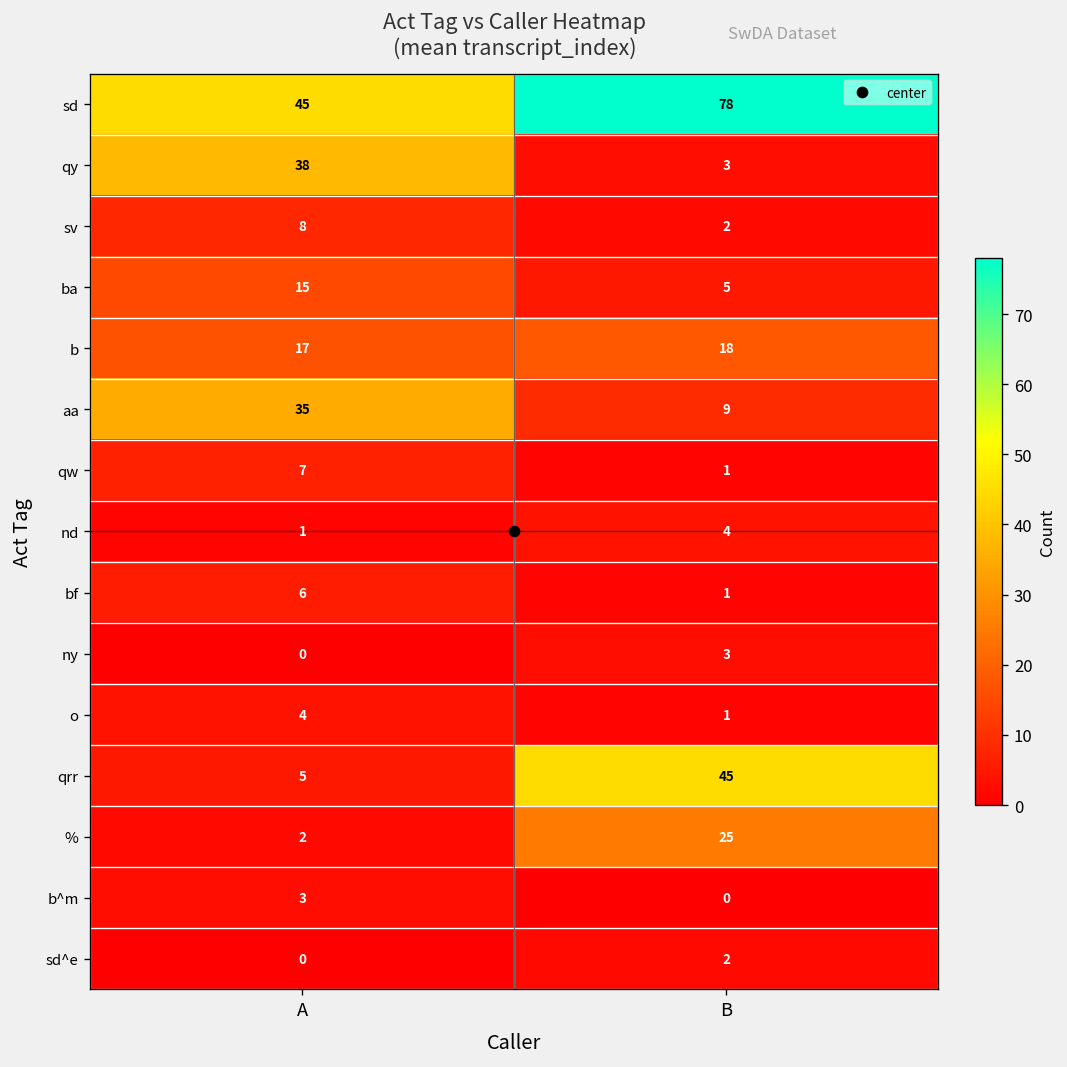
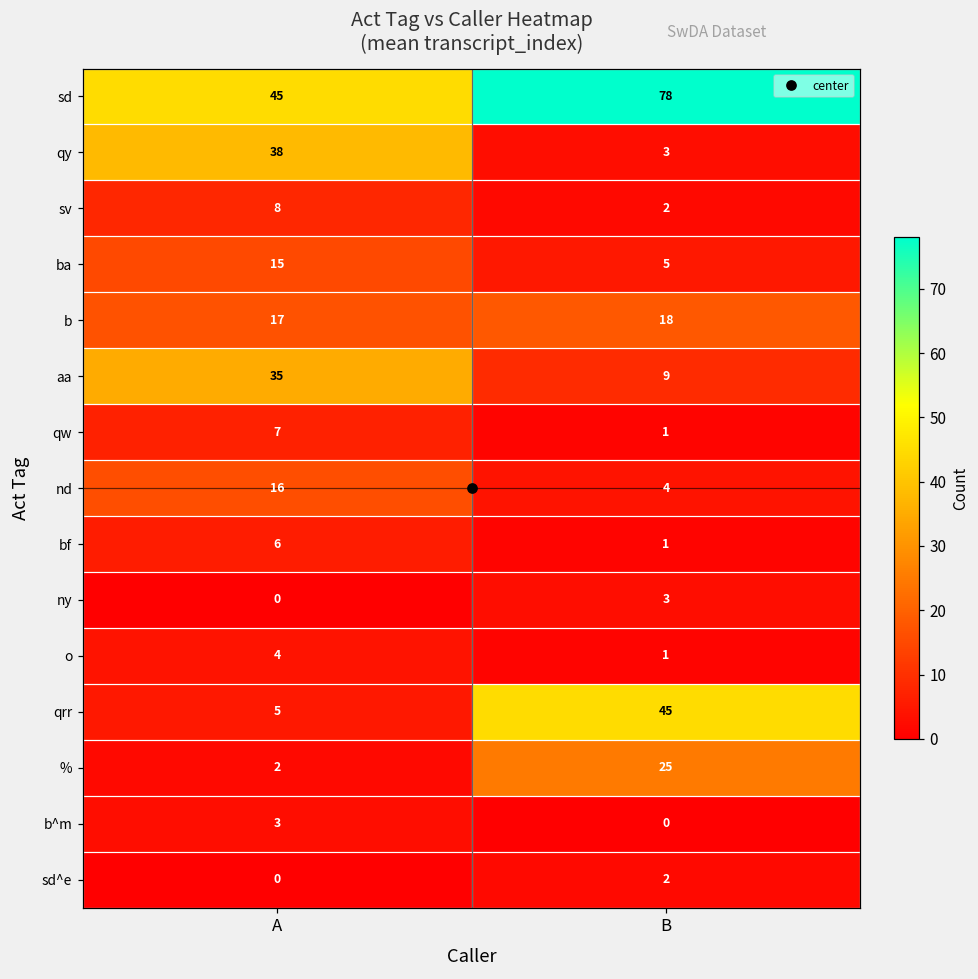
nd, A: 1 -> 16
